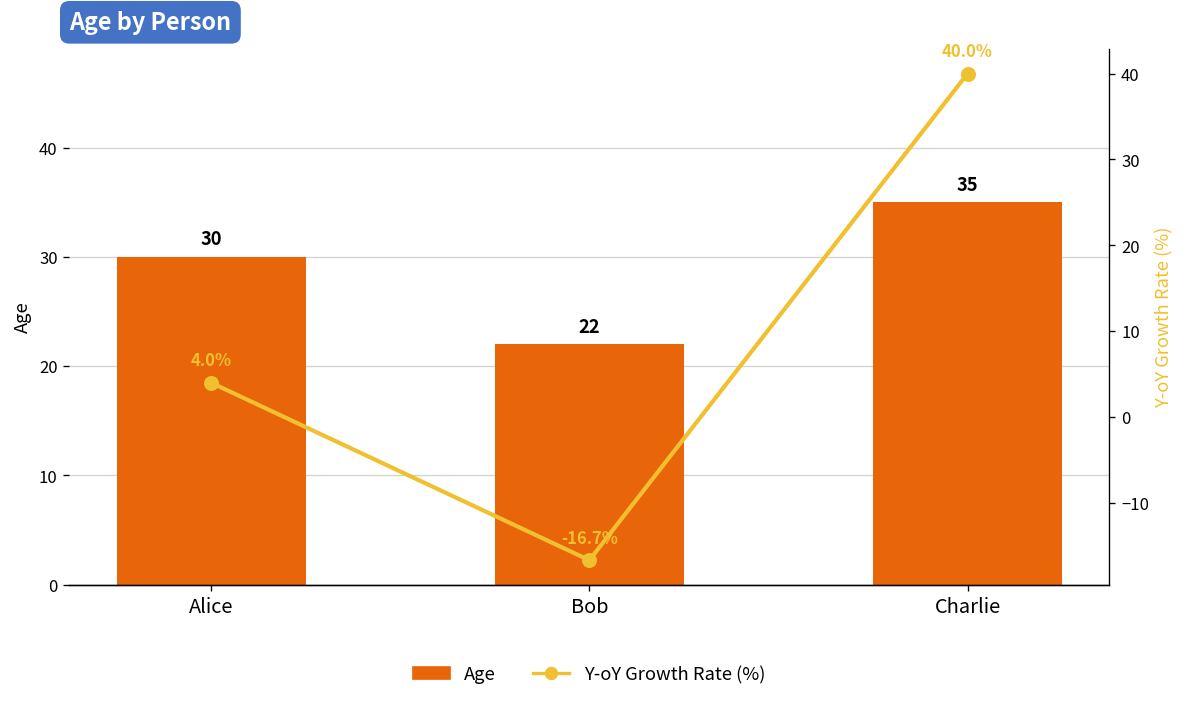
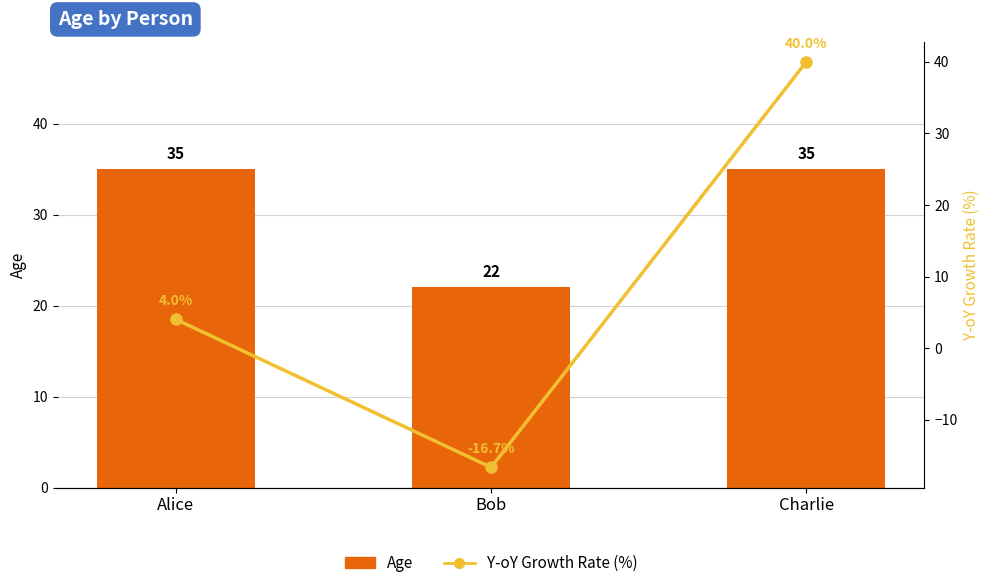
Age, Alice: 30 -> 35
